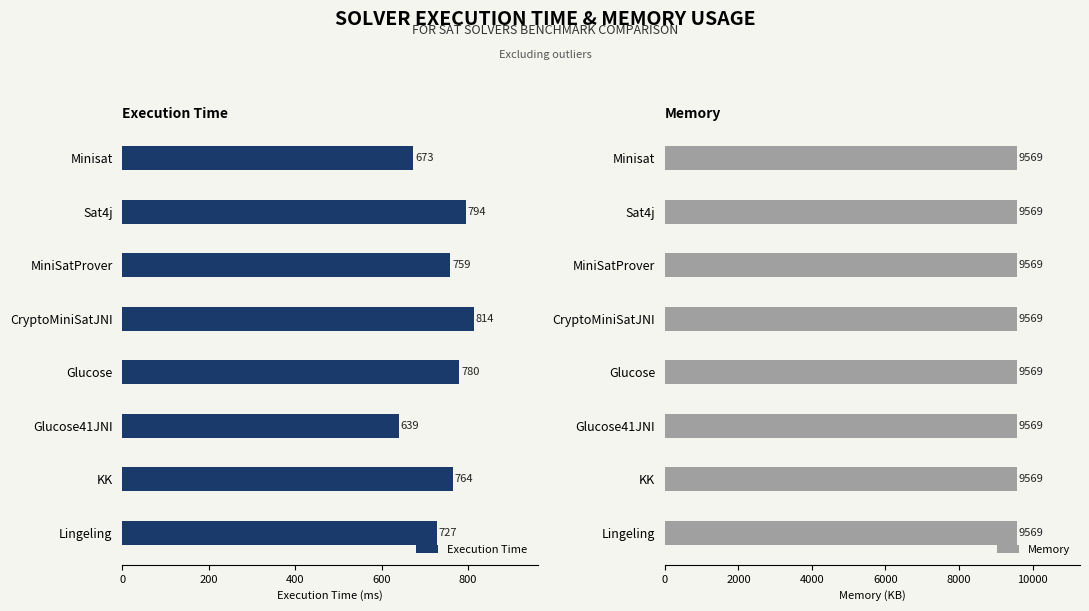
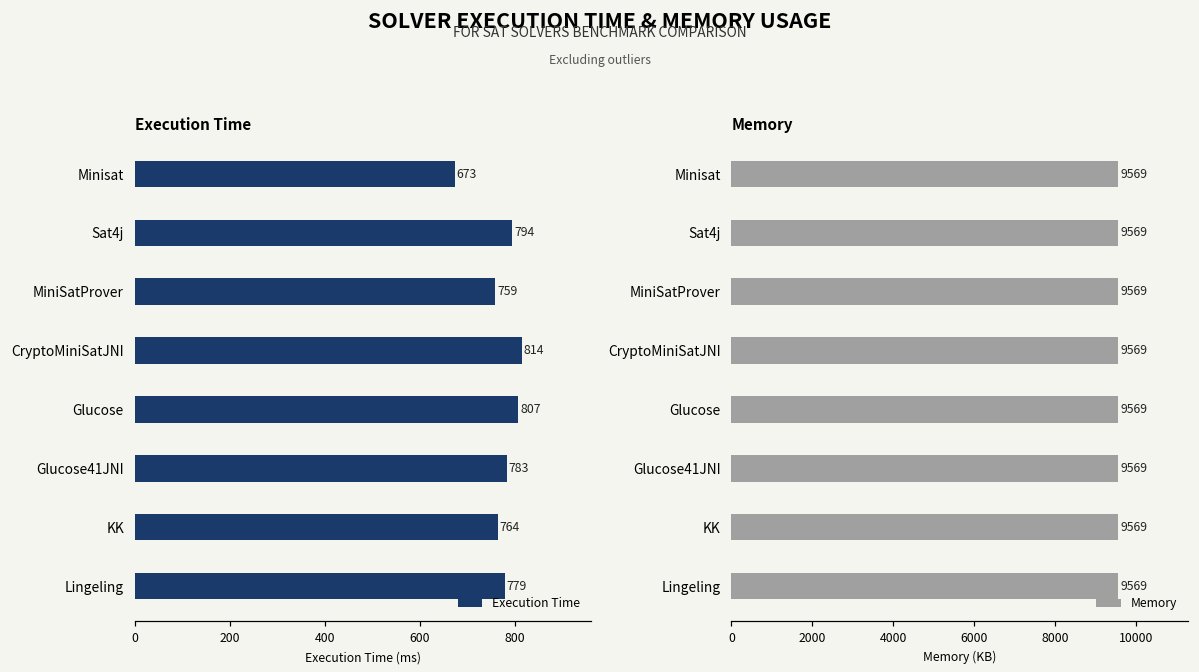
Execution Time, Glucose: 780 -> 807
Execution Time, Glucose41JNI: 639 -> 783
Execution Time, Lingeling: 727 -> 779
